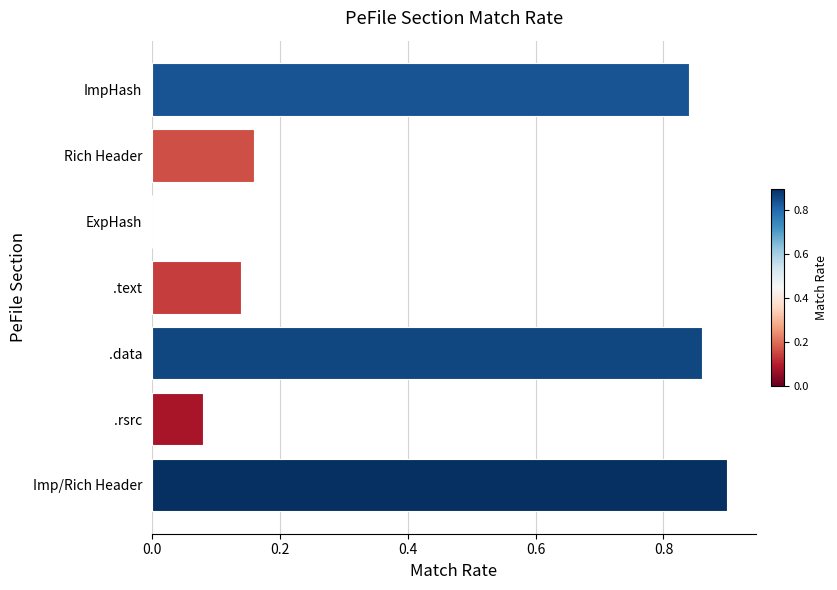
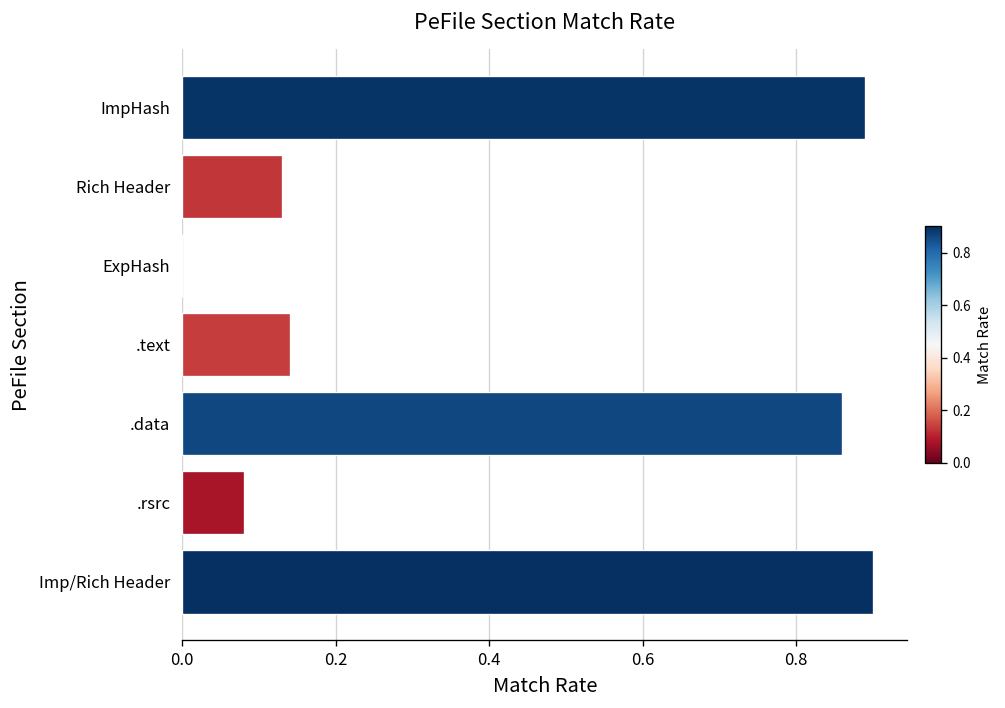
ImpHash: 0.84 -> 0.89
Rich Header: 0.16 -> 0.13
